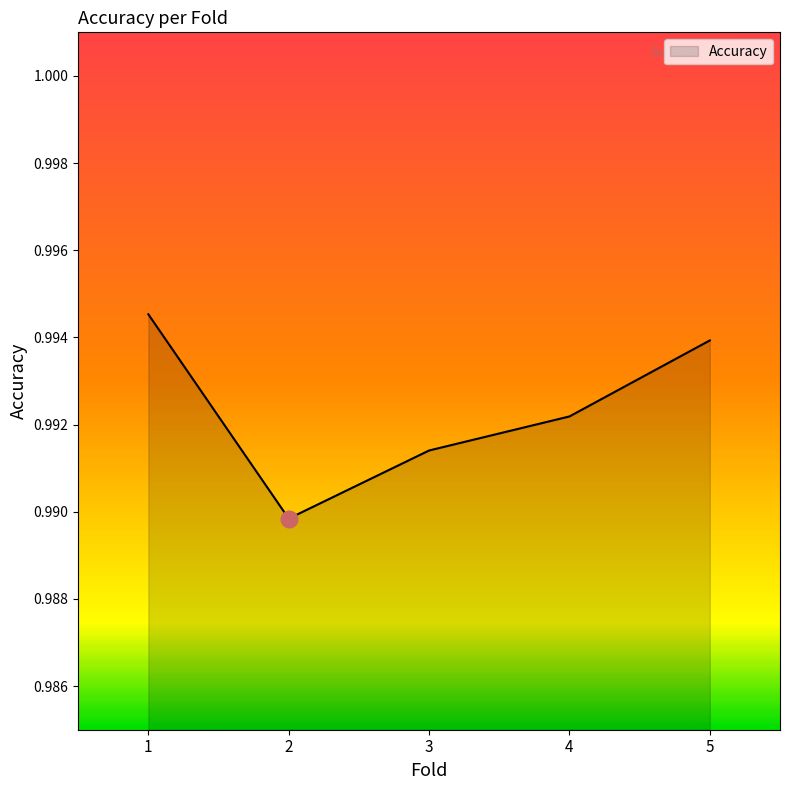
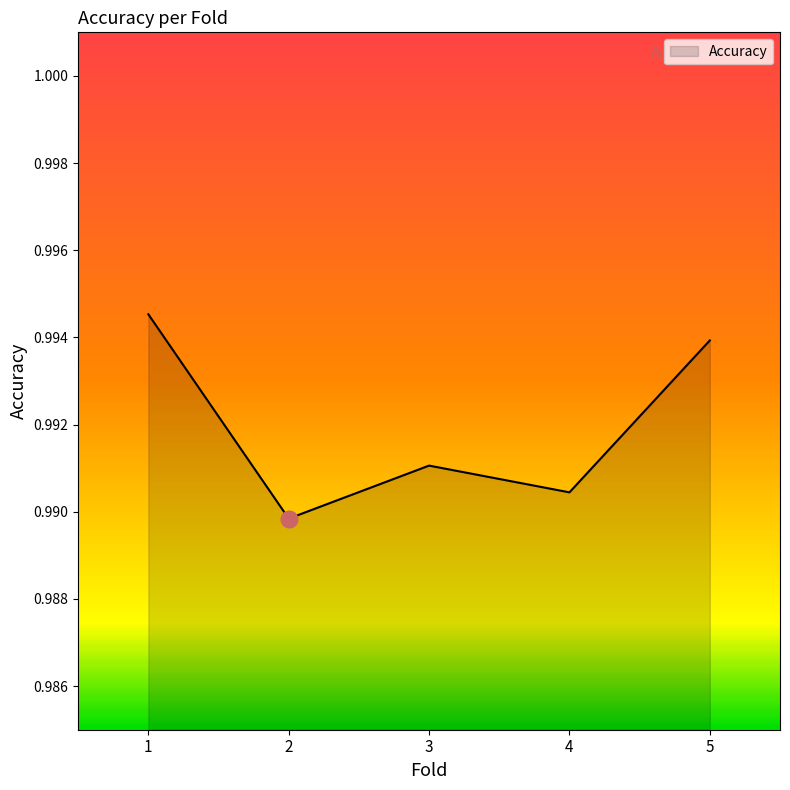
Accuracy, 3: 0.9914 -> 0.9911
Accuracy, 4: 0.9922 -> 0.9904
